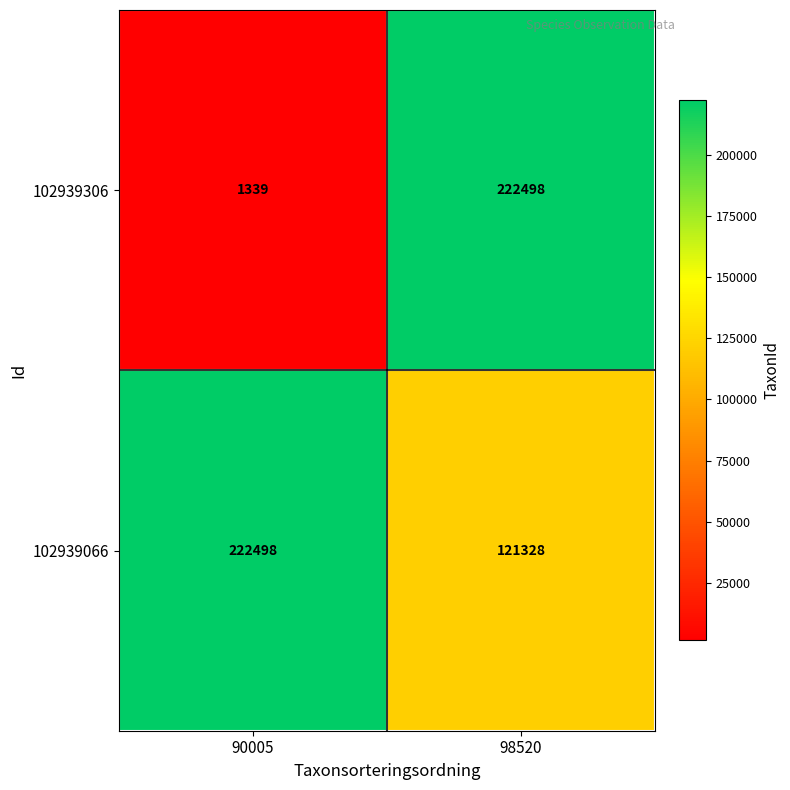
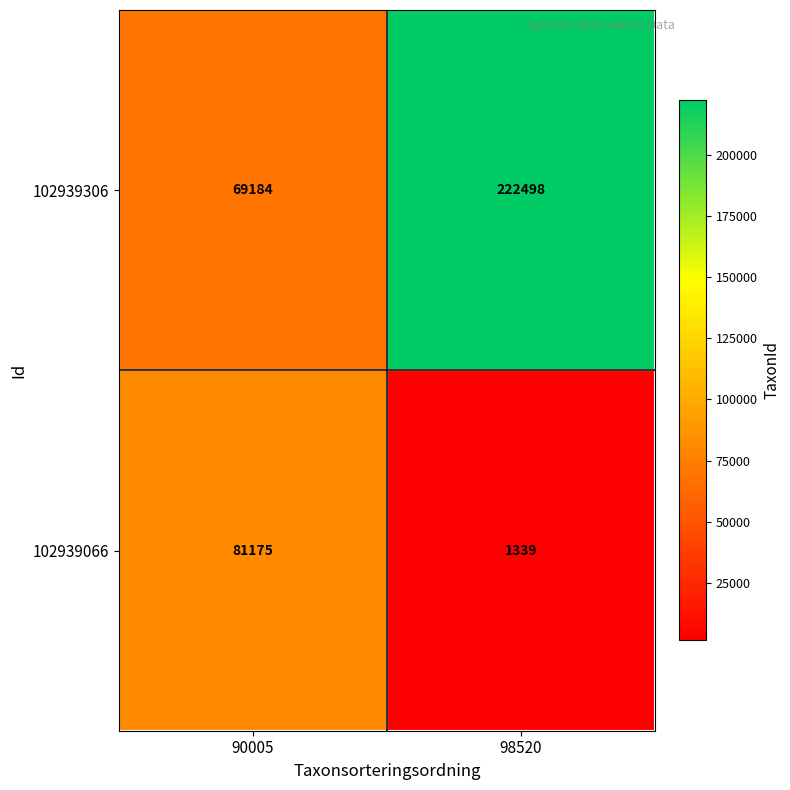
102939306, 90005: 1339 -> 69184
102939066, 90005: 222498 -> 81175
102939066, 98520: 121328 -> 1339
